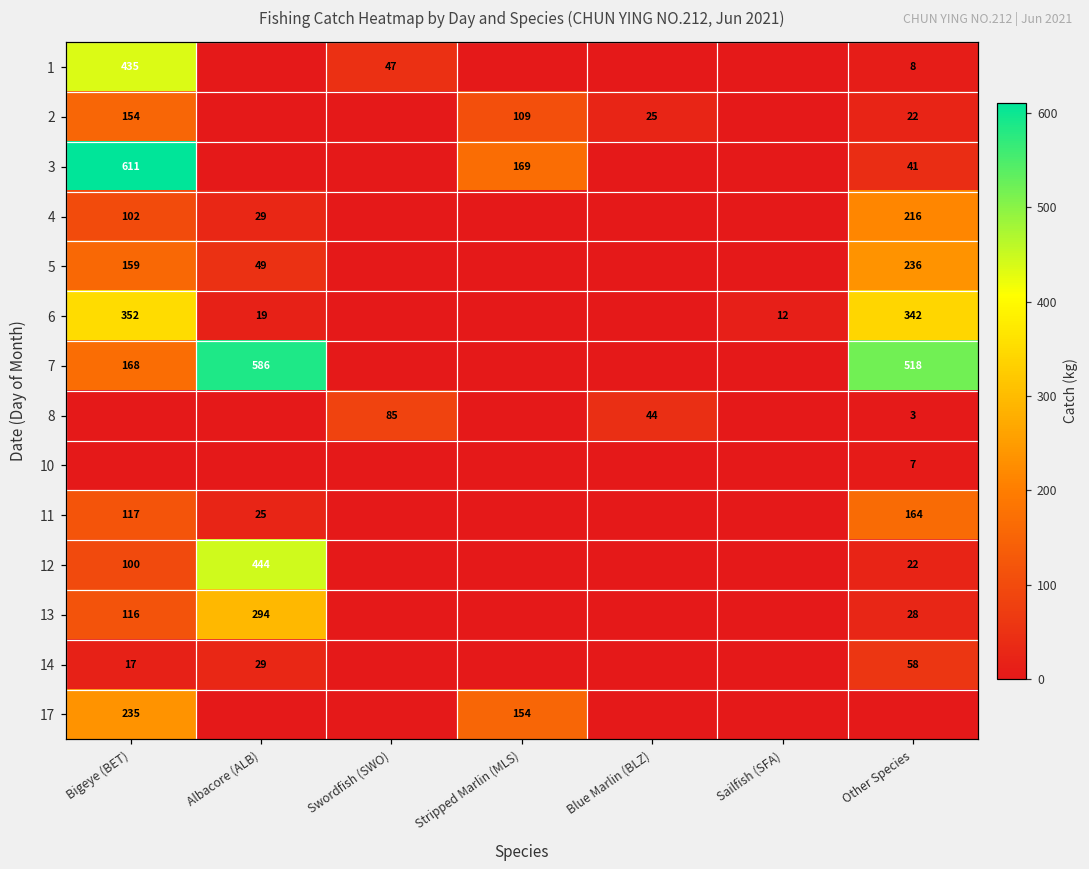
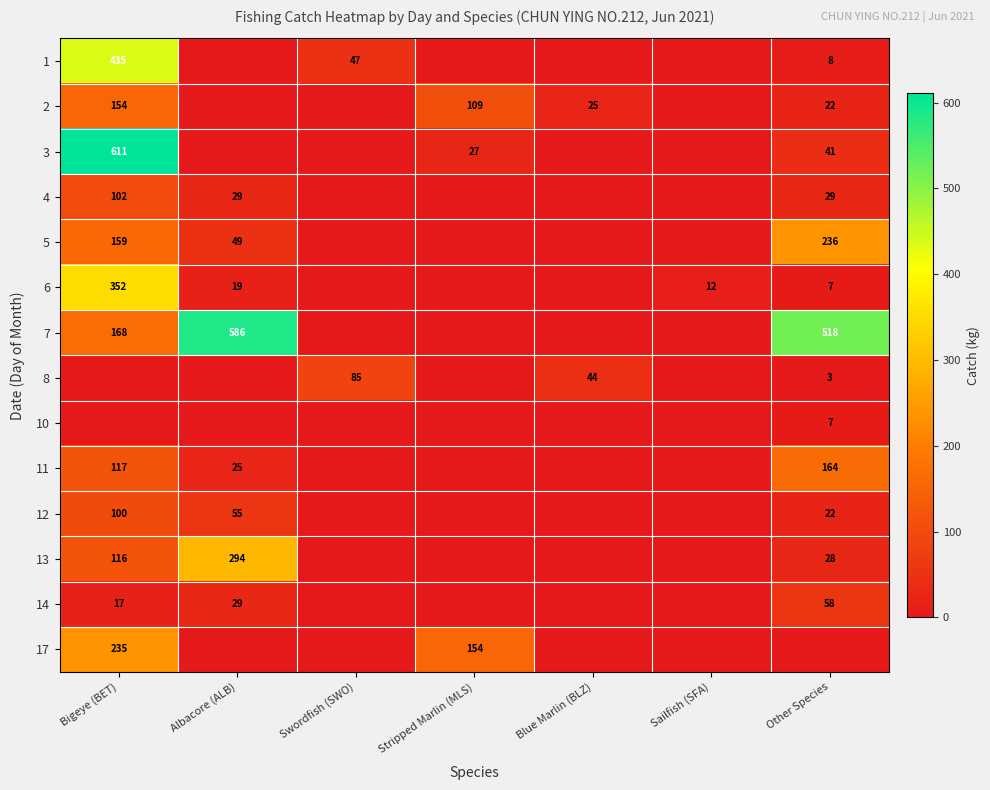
3, Stripped Marlin (MLS): 169 -> 27
4, Other Species: 216 -> 29
6, Other Species: 342 -> 7
12, Albacore (ALB): 444 -> 55
